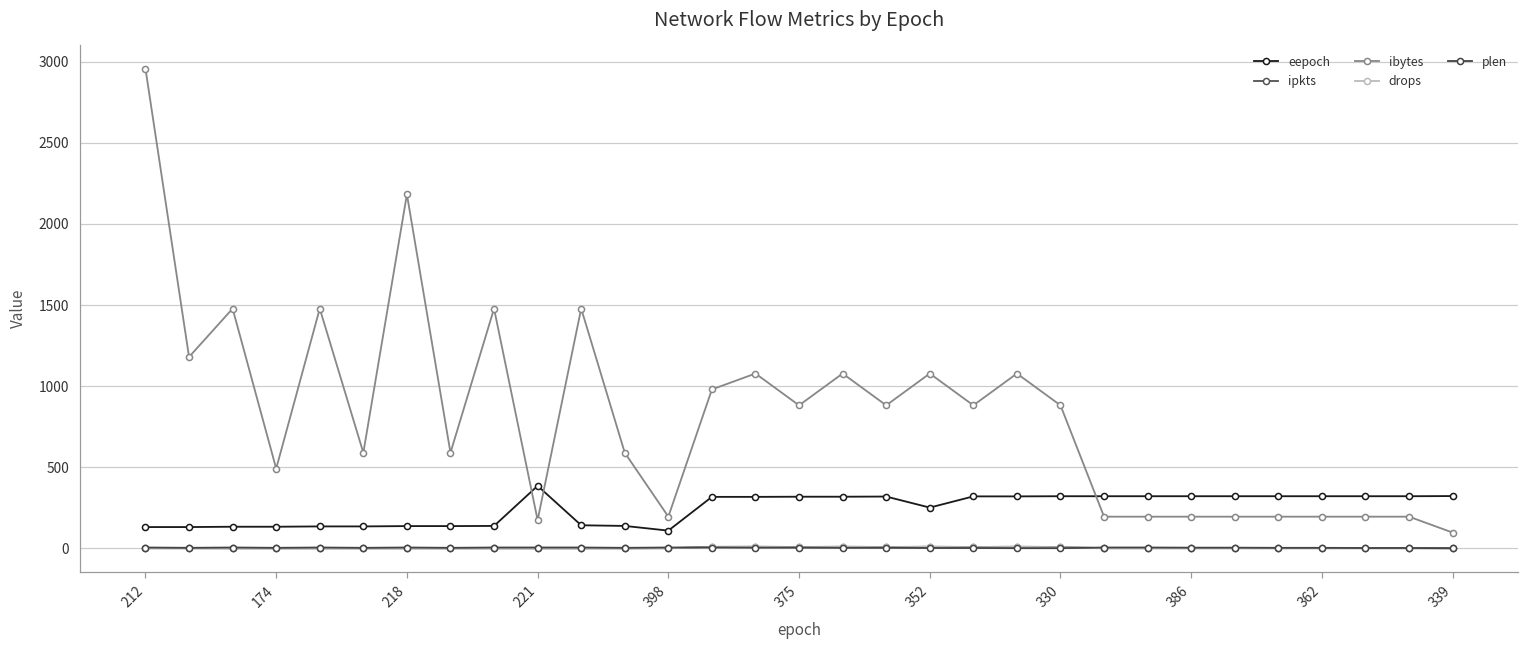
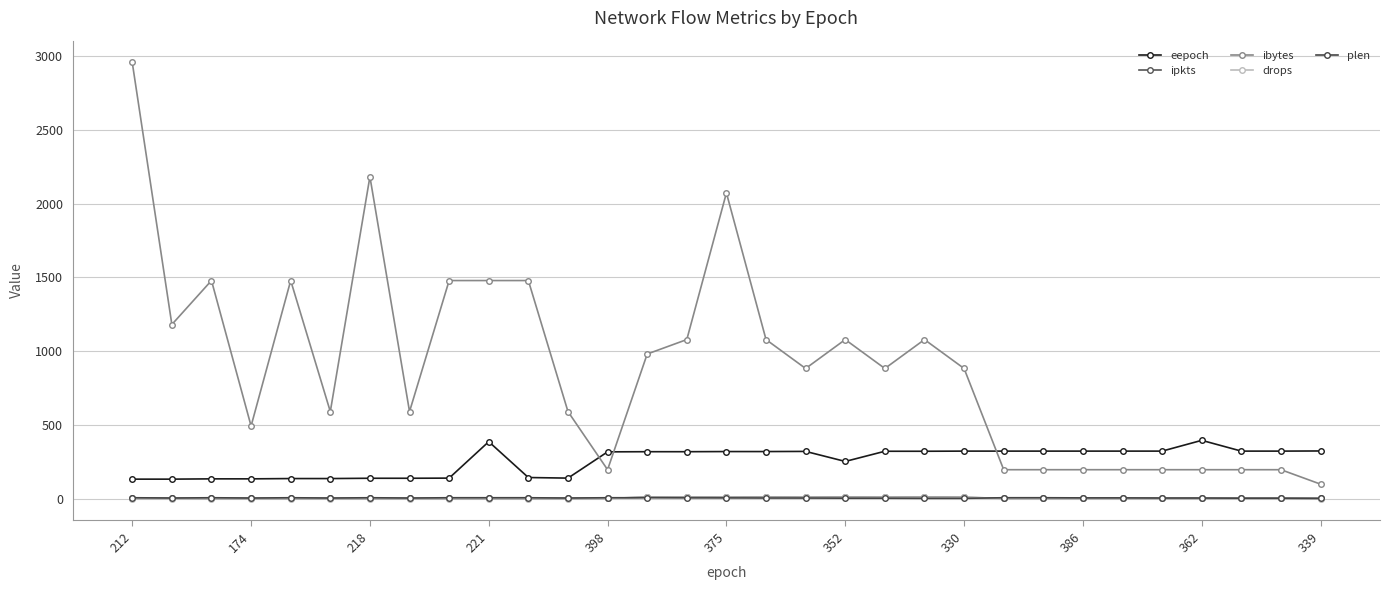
ibytes, 221: 180 -> 1480
eepoch, 398: 110 -> 320
ibytes, 375: 880 -> 2070
eepoch, 362: 320 -> 400
